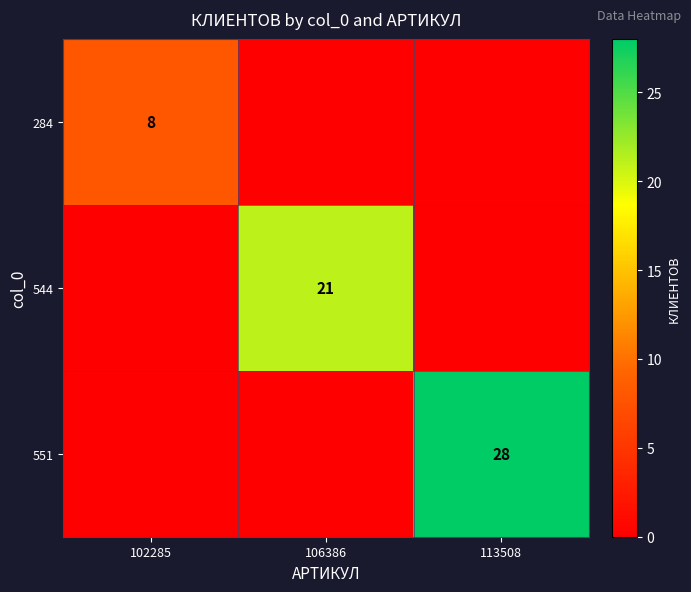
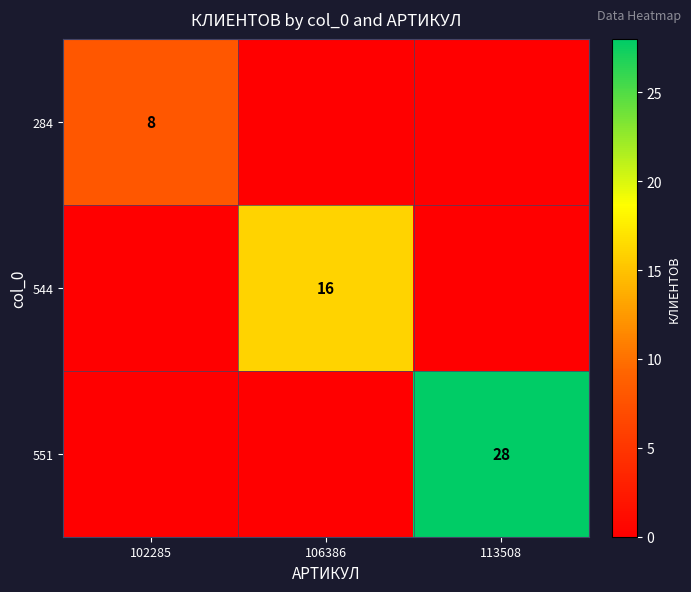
544, 106386: 21 -> 16
